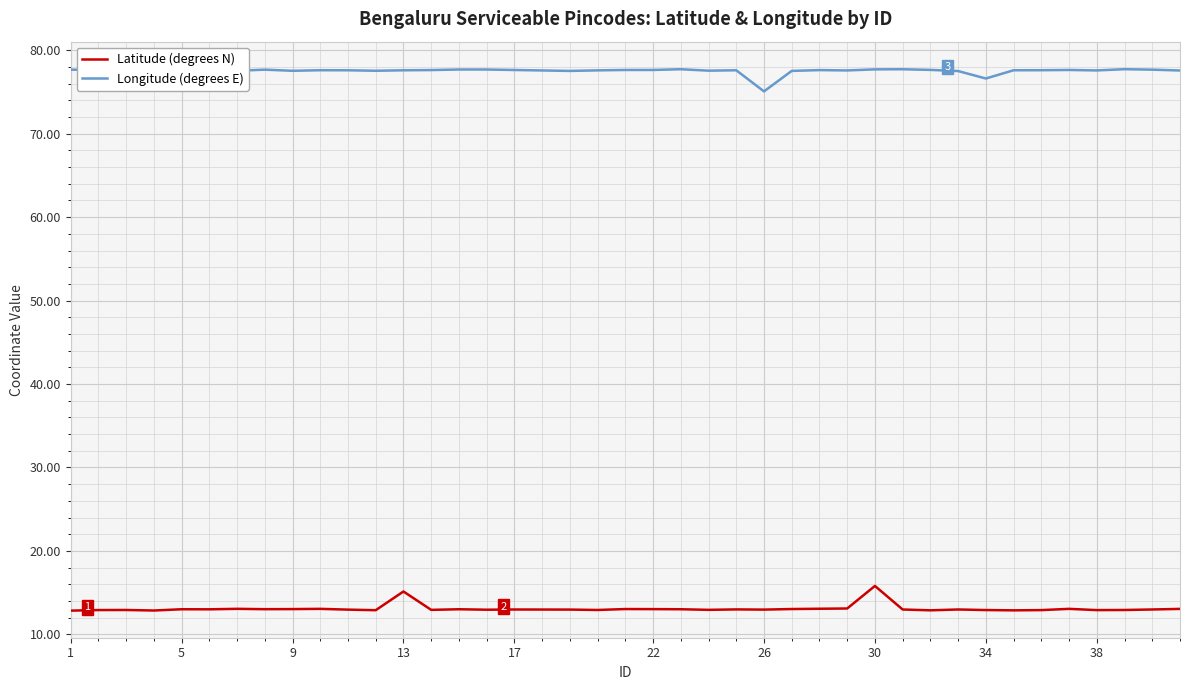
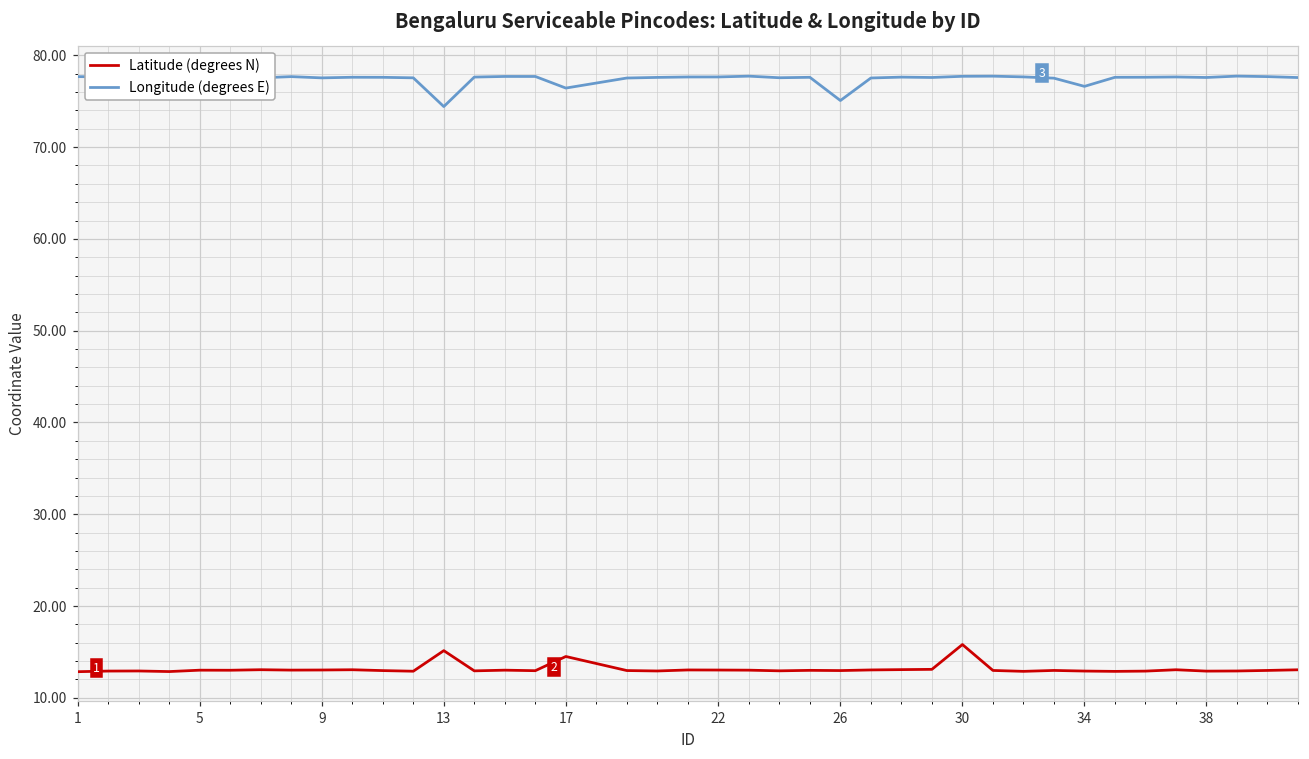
Longitude (degrees E), 13: 78 -> 74
Latitude (degrees N), 17: 13 -> 14
Longitude (degrees E), 17: 78 -> 76
